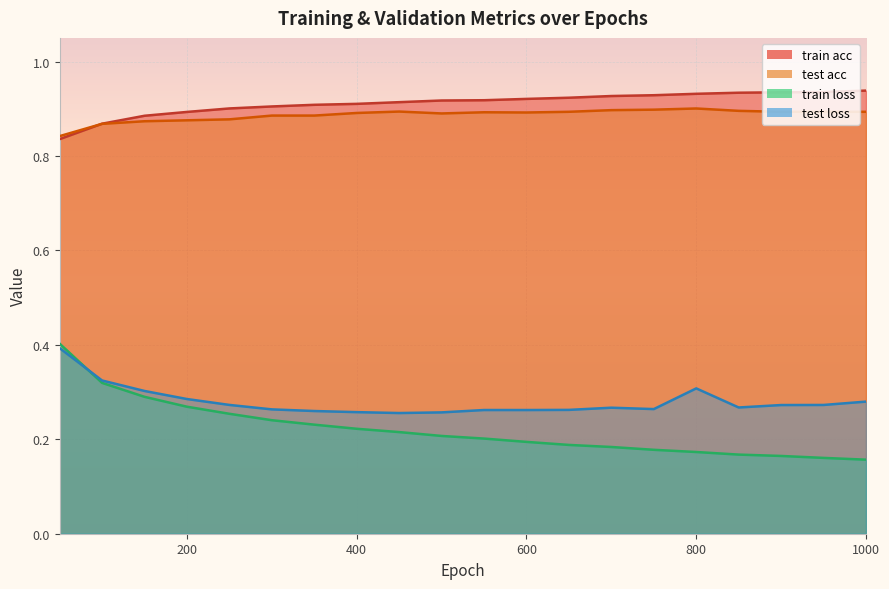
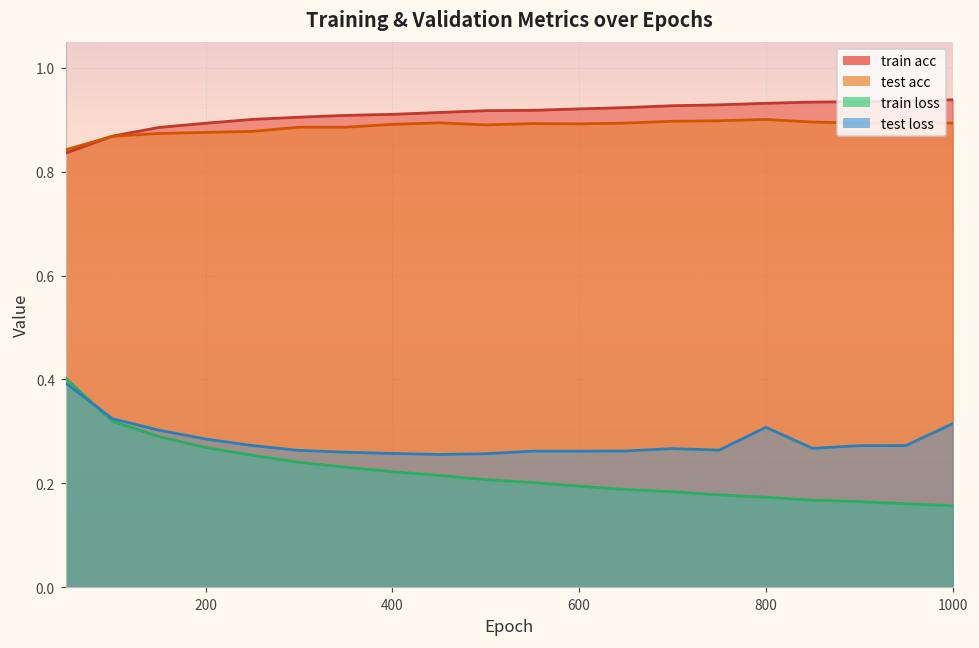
test loss, 1000: 0.28 -> 0.31
